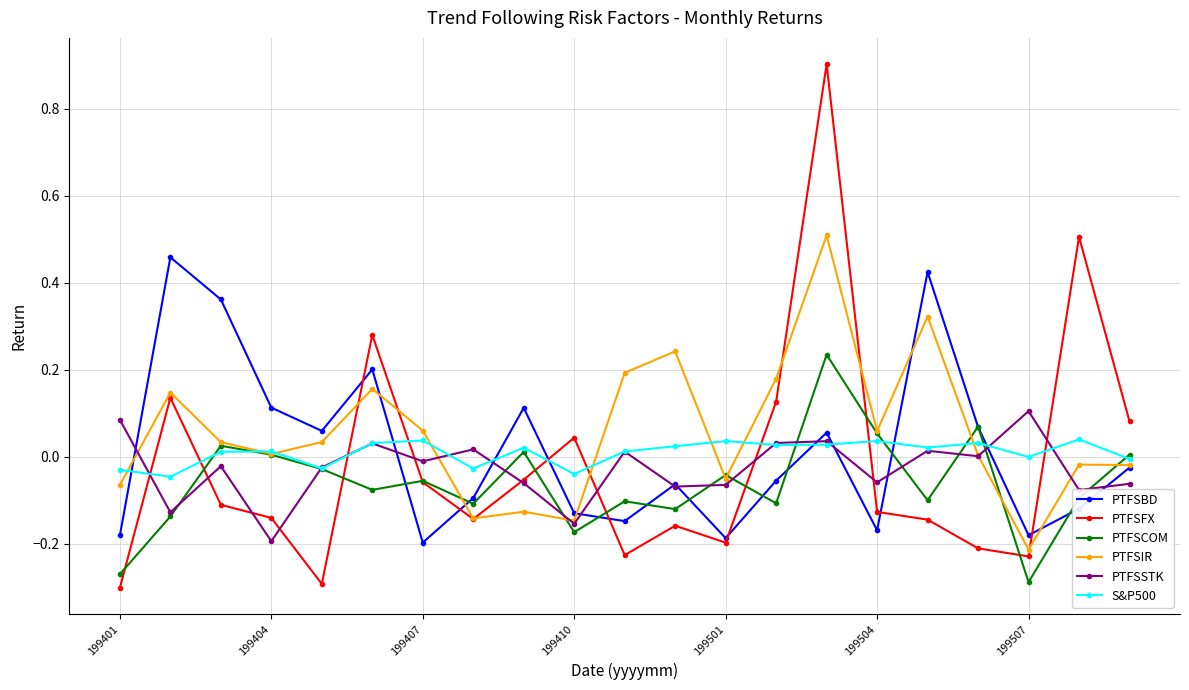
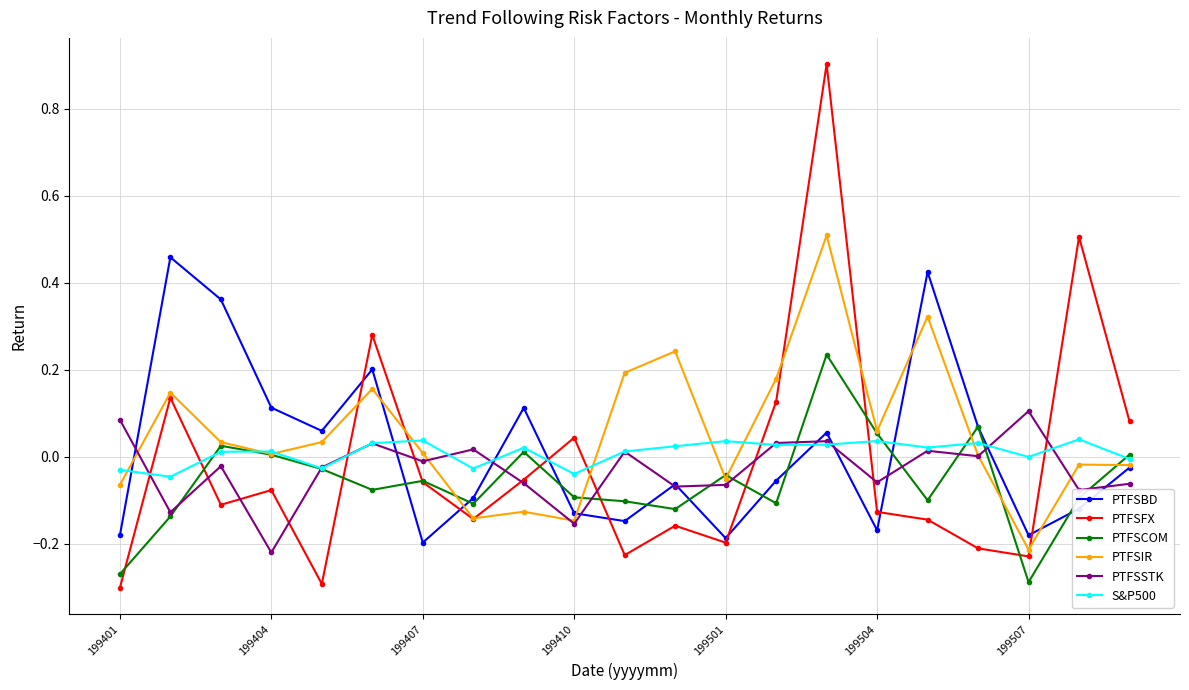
PTFSFX, 199404: -0.14 -> -0.08
PTFSSTK, 199404: -0.19 -> -0.22
PTFSIR, 199407: 0.06 -> 0.01
PTFSCOM, 199410: -0.17 -> -0.09
